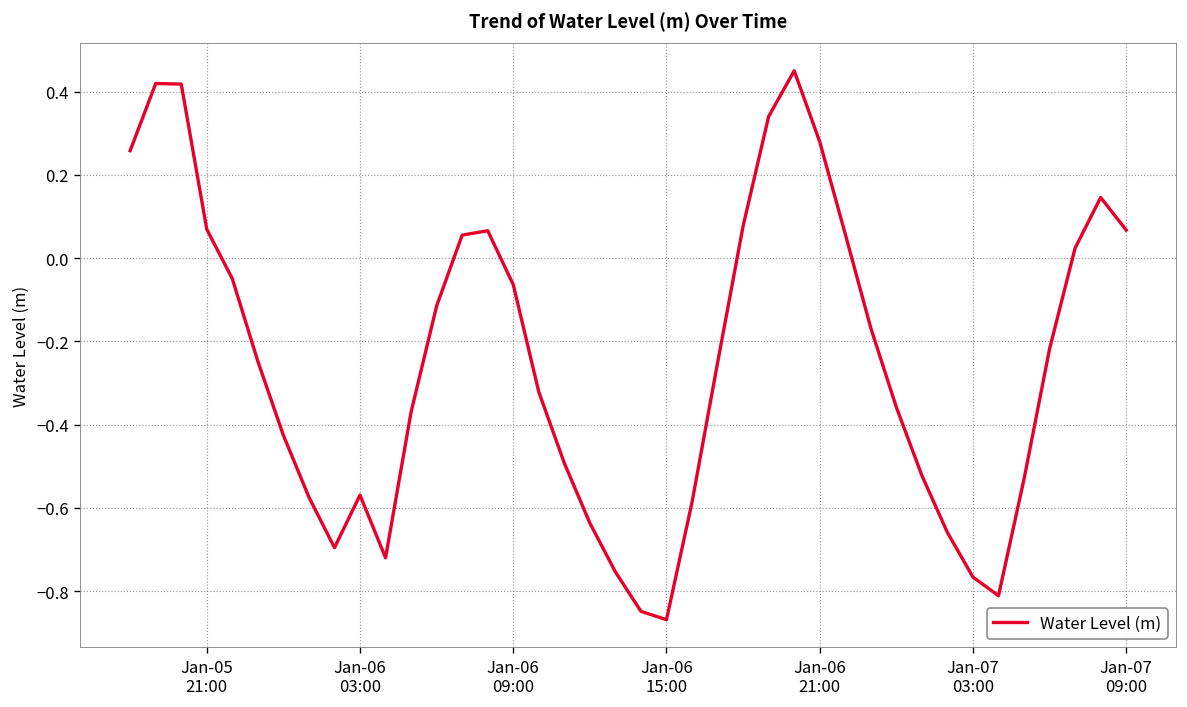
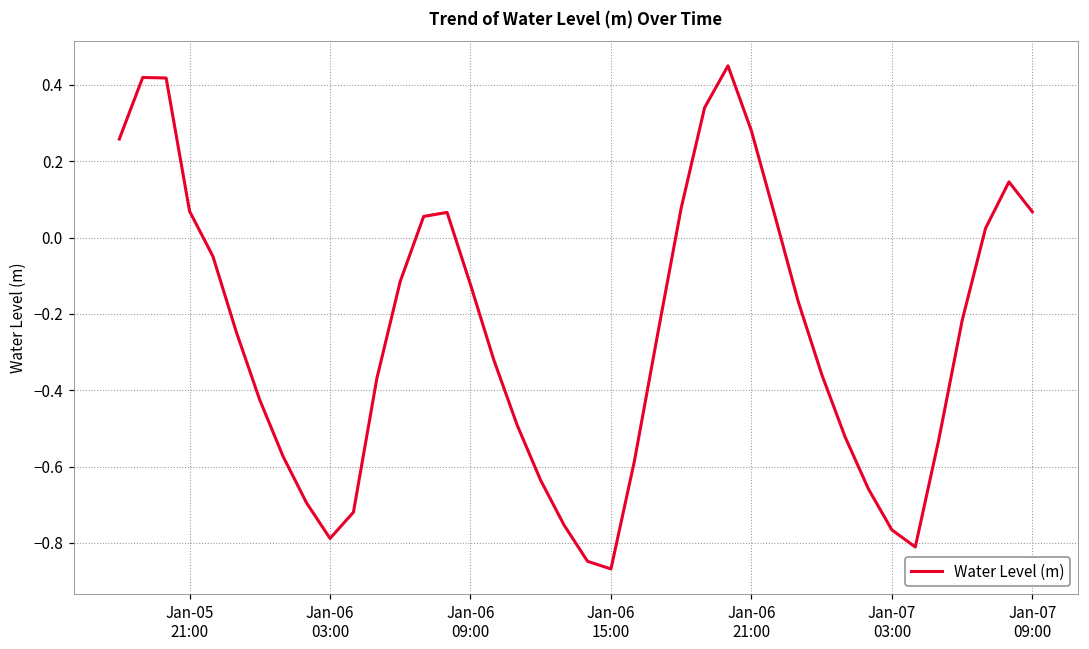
Jan-06 03:00: -0.57 -> -0.79
Jan-06 09:00: -0.06 -> -0.12
